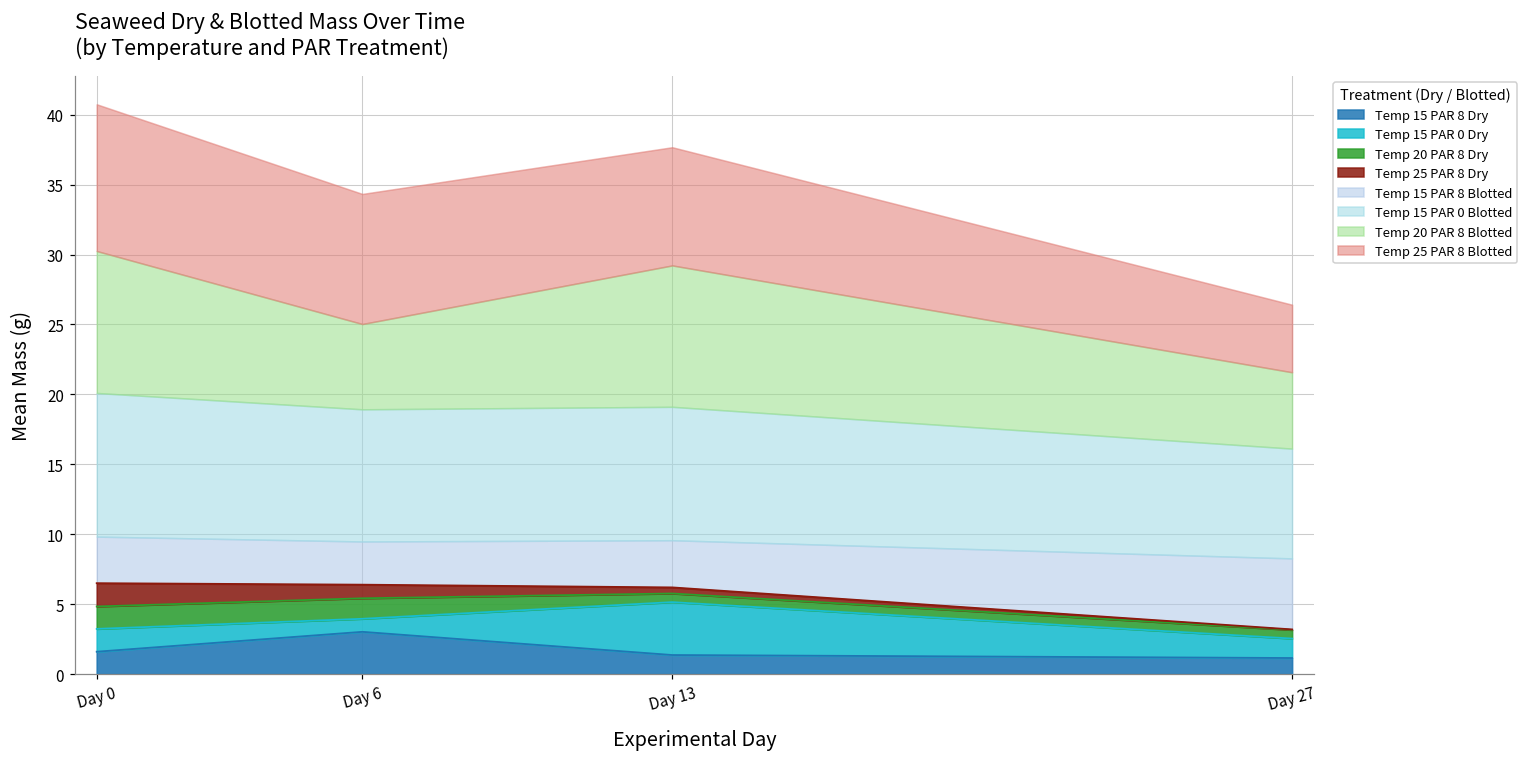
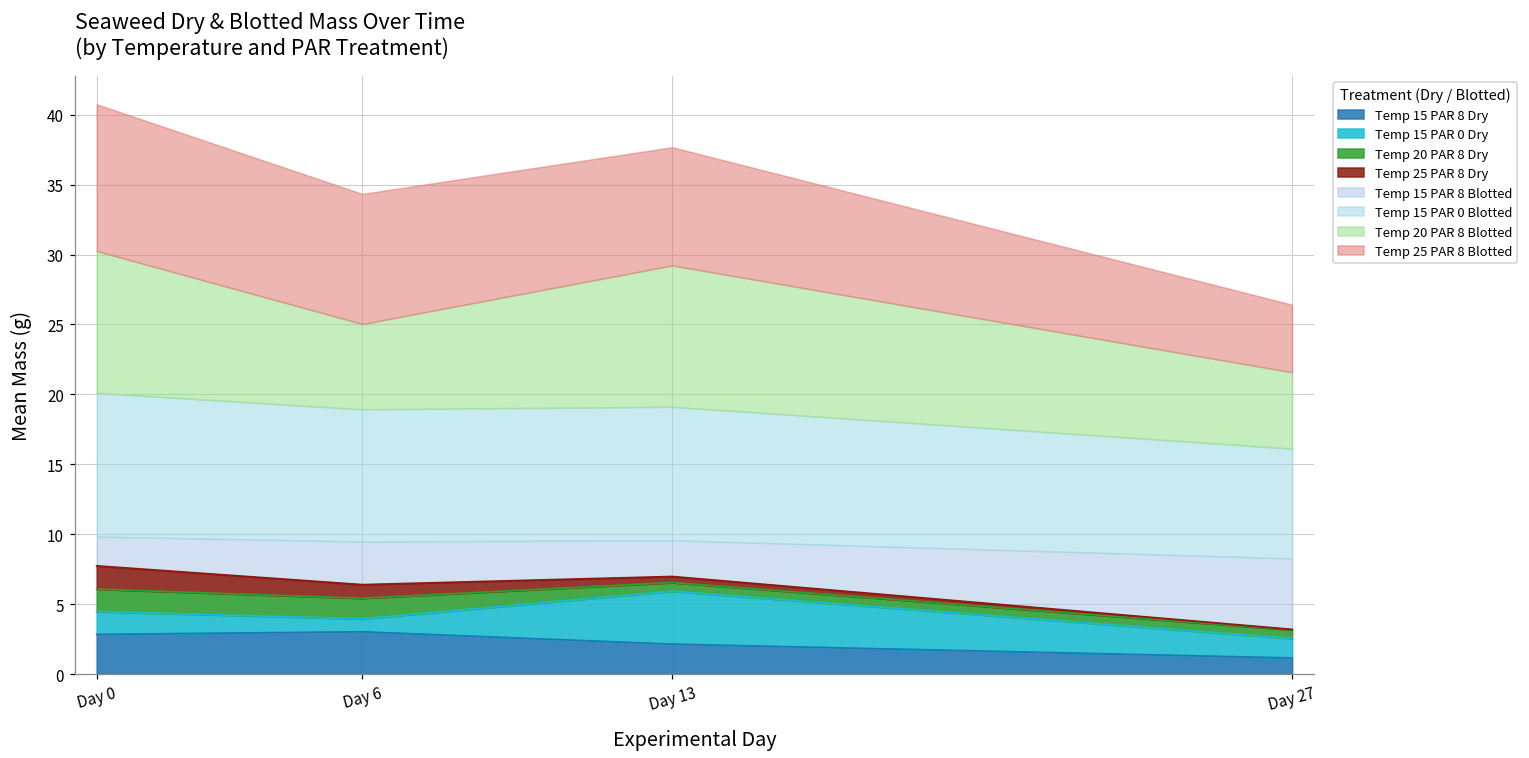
Temp 15 PAR 8 Dry, Day 0: 1.6 -> 2.8
Temp 15 PAR 8 Dry, Day 13: 1.4 -> 2.1
